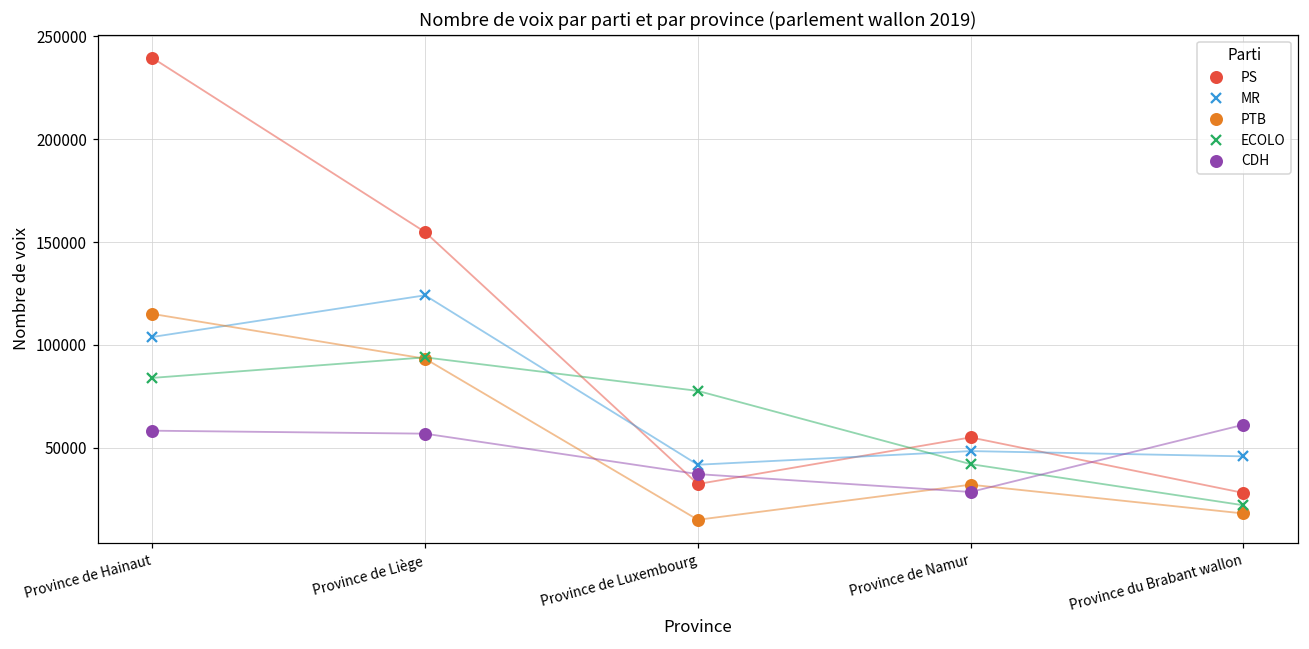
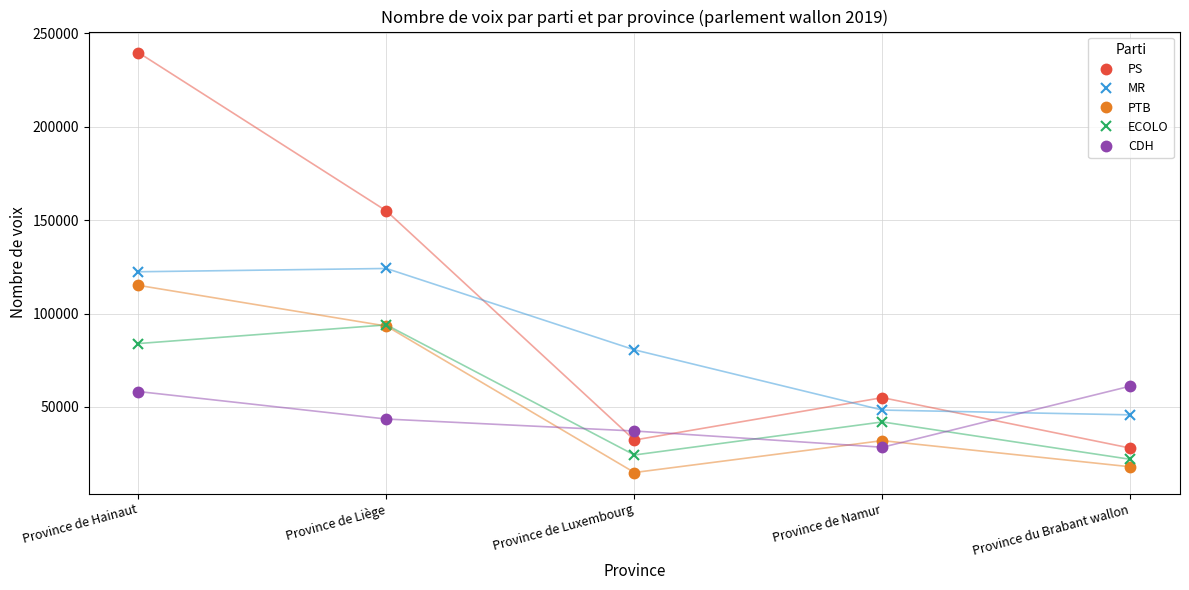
MR, Province de Hainaut: 104000 -> 122000
CDH, Province de Liège: 57000 -> 44000
MR, Province de Luxembourg: 42000 -> 81000
ECOLO, Province de Luxembourg: 78000 -> 24000
